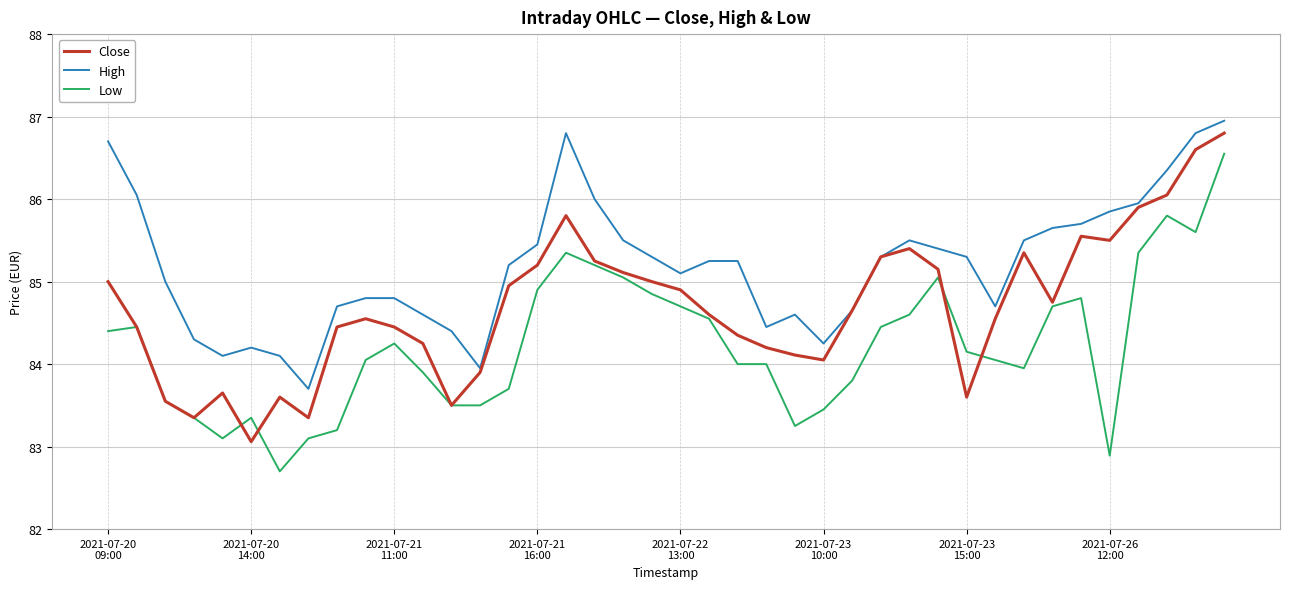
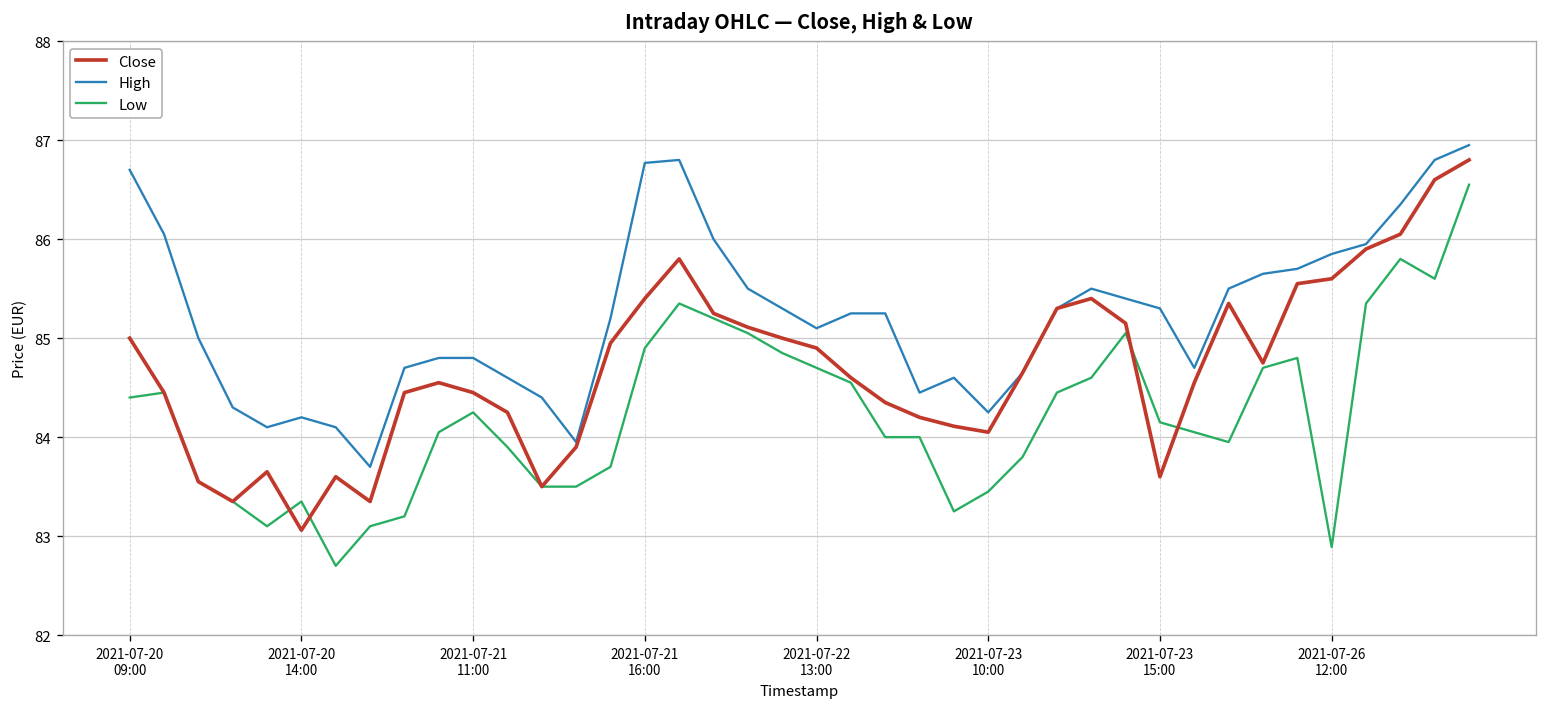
Close, 2021-07-21 16:00: 85.2 -> 85.4
High, 2021-07-21 16:00: 85.5 -> 86.8
Close, 2021-07-26 12:00: 85.5 -> 85.6
